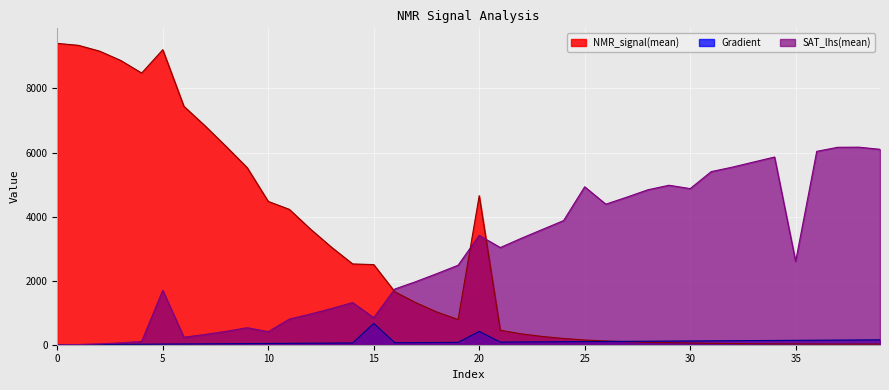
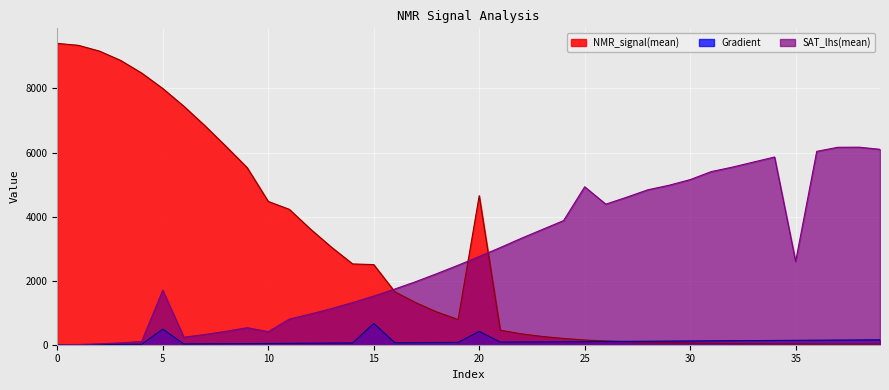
NMR_signal(mean), 5: 9200 -> 8000
Gradient, 5: 0 -> 500
SAT_lhs(mean), 15: 800 -> 1500
SAT_lhs(mean), 20: 3400 -> 2800
SAT_lhs(mean), 30: 4900 -> 5200
